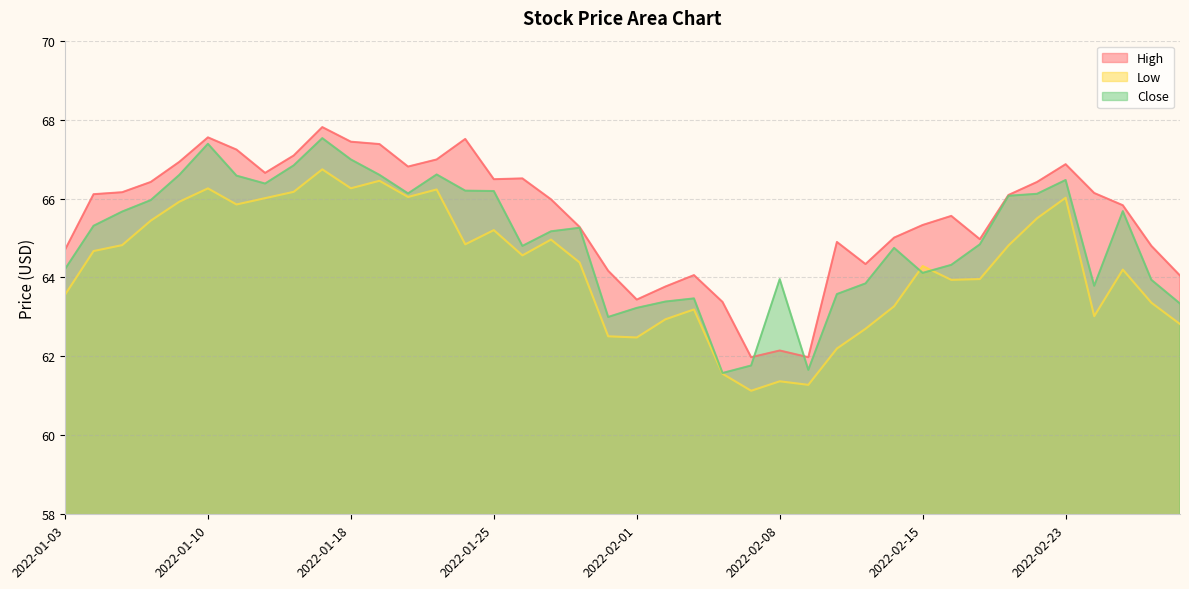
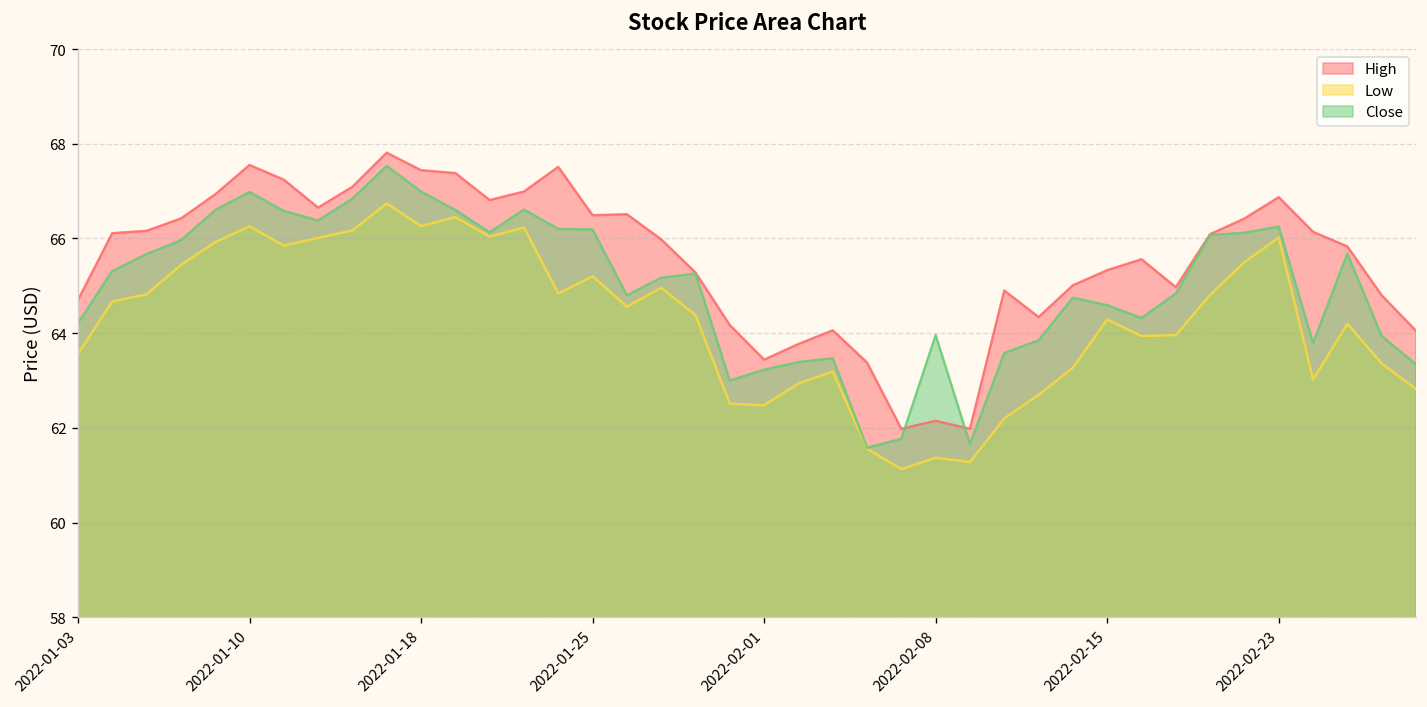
Close, 2022-01-10: 67.4 -> 67.0
Close, 2022-02-15: 64.1 -> 64.6
Close, 2022-02-23: 66.5 -> 66.2
